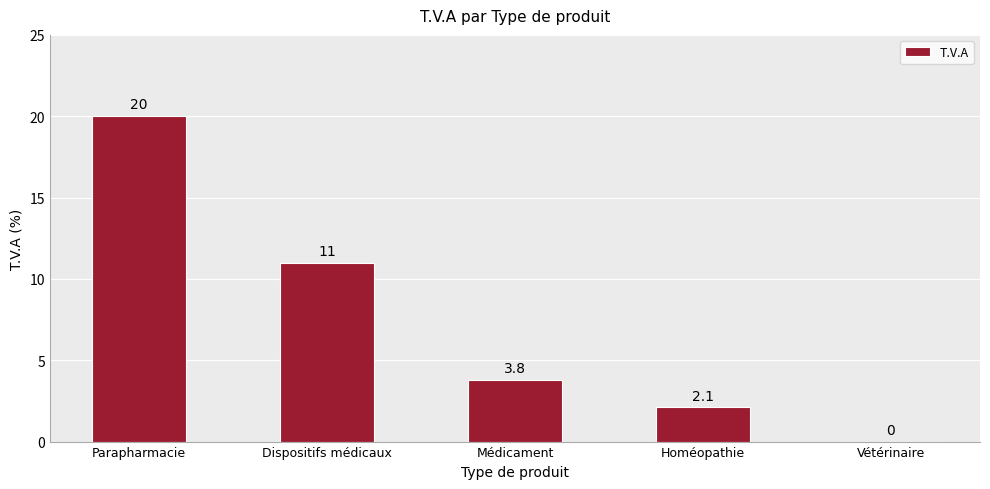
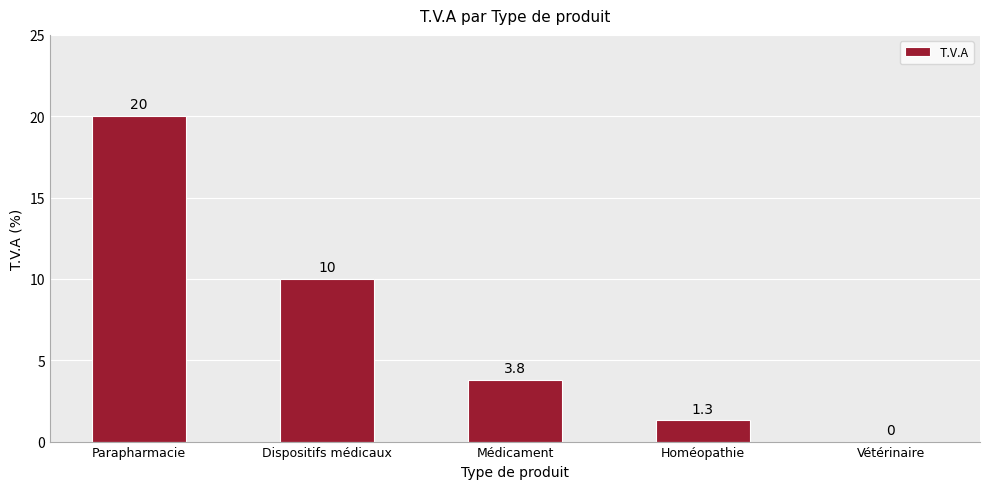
Dispositifs médicaux: 11 -> 10
Homéopathie: 2.1 -> 1.3
